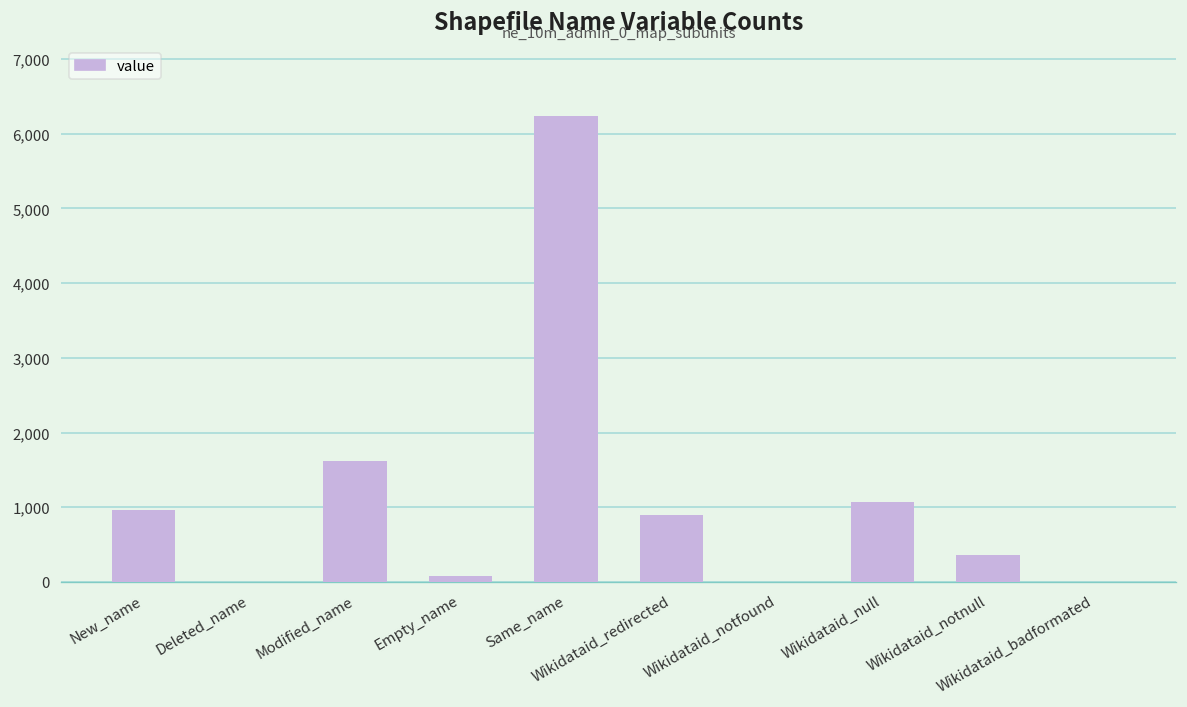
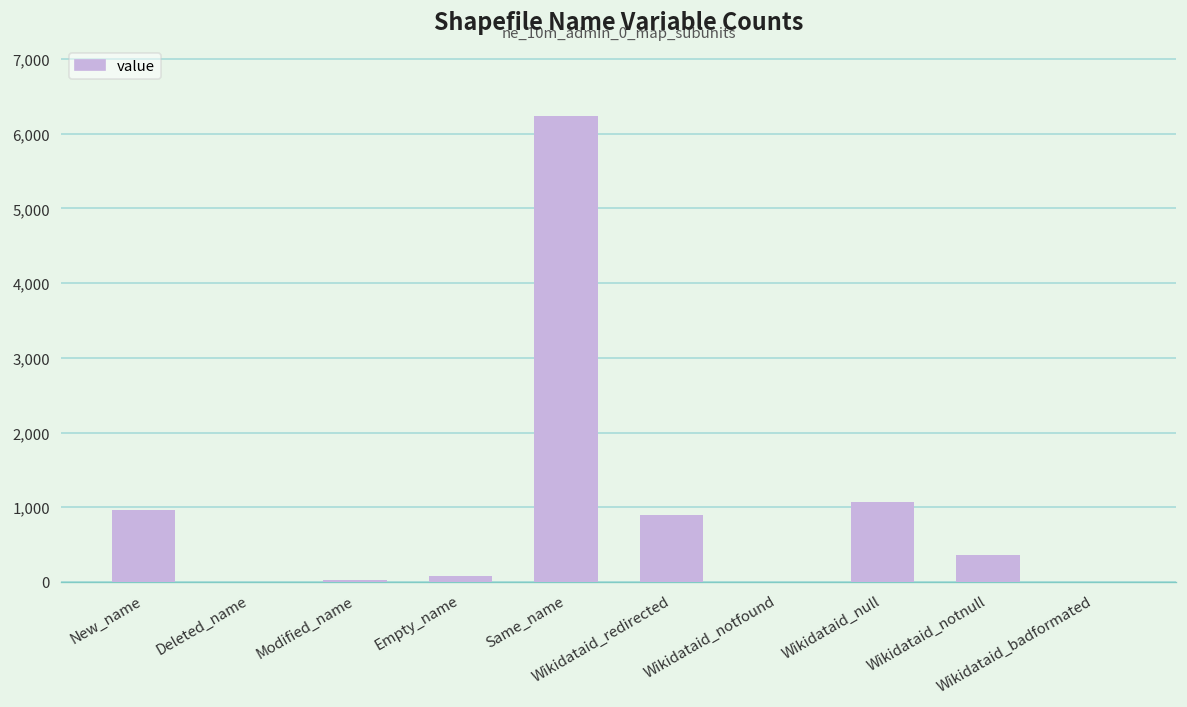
Modified_name: 1,600 -> 0
